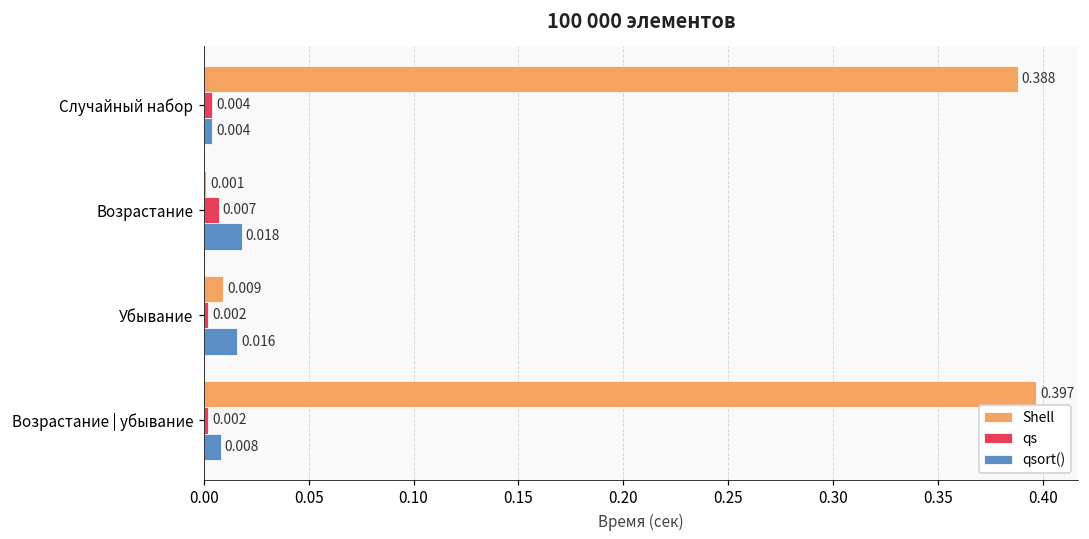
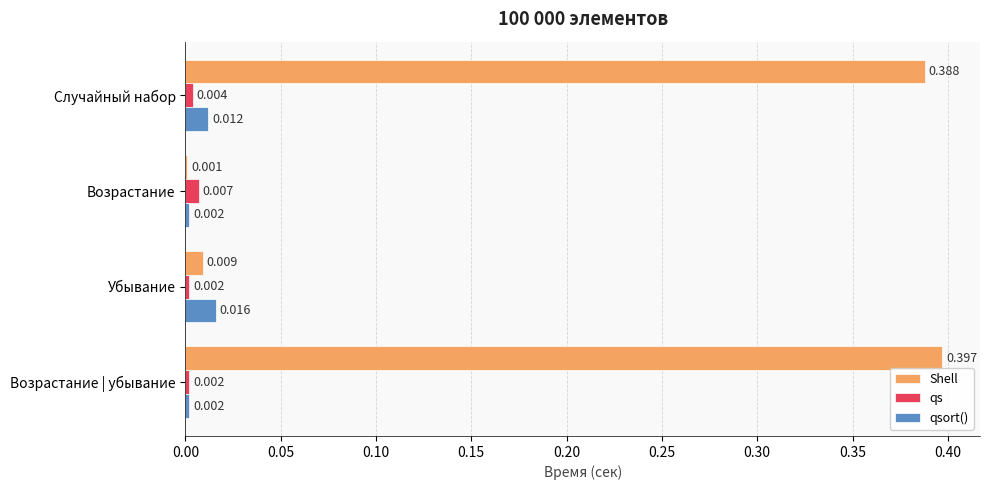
qsort(), Случайный набор: 0.004 -> 0.012
qsort(), Возрастание: 0.018 -> 0.002
qsort(), Возрастание | убывание: 0.008 -> 0.002
